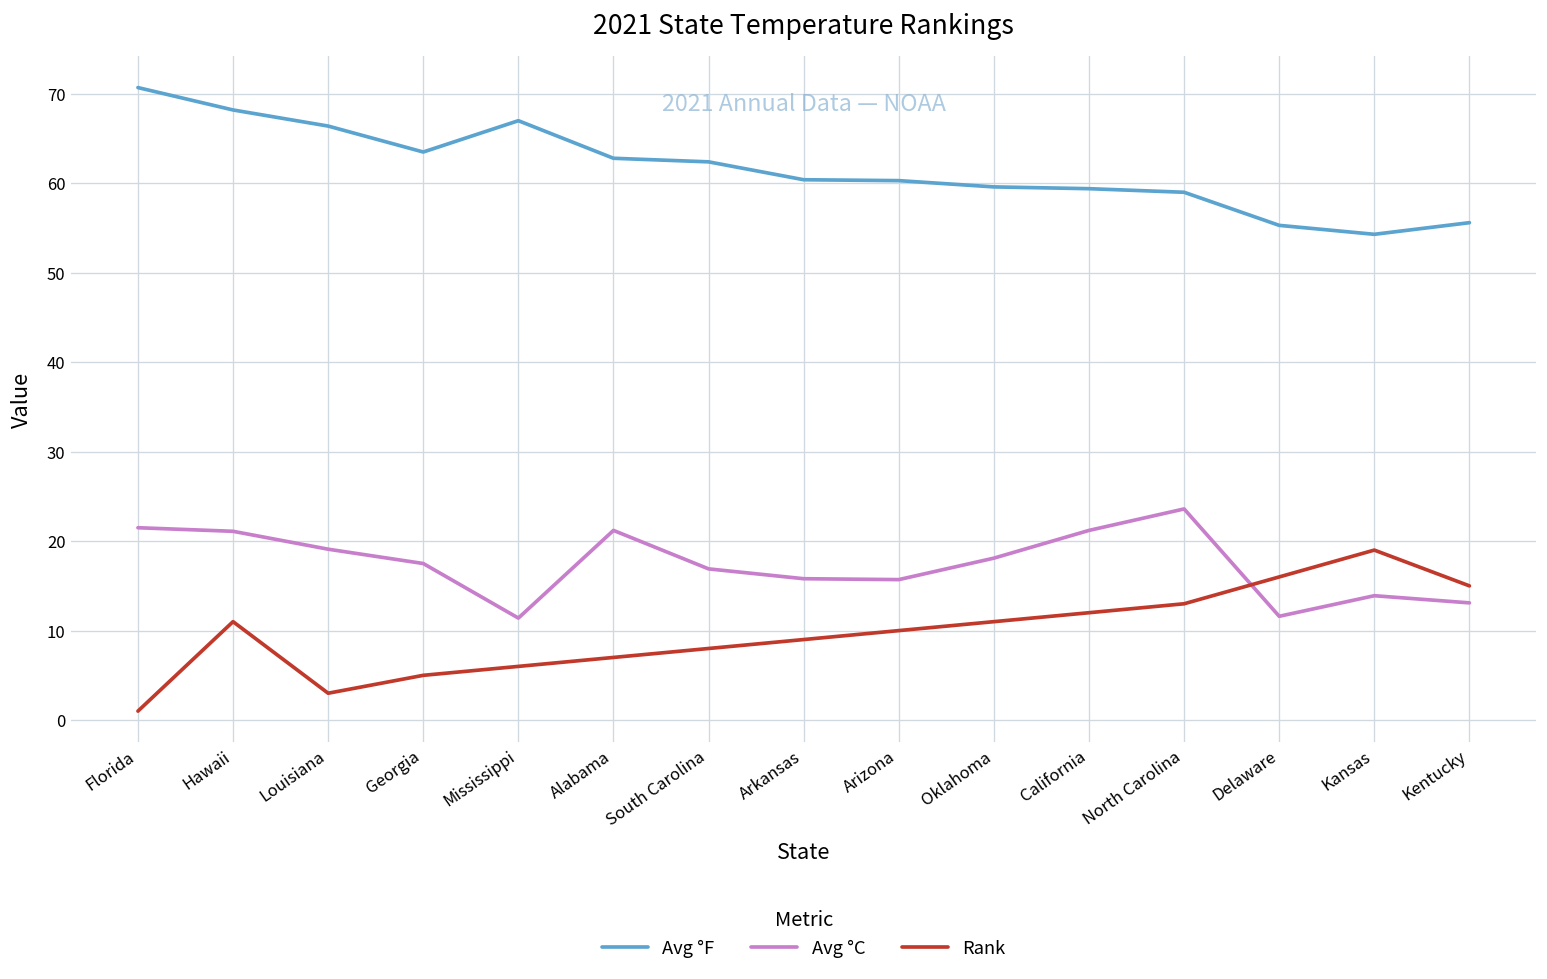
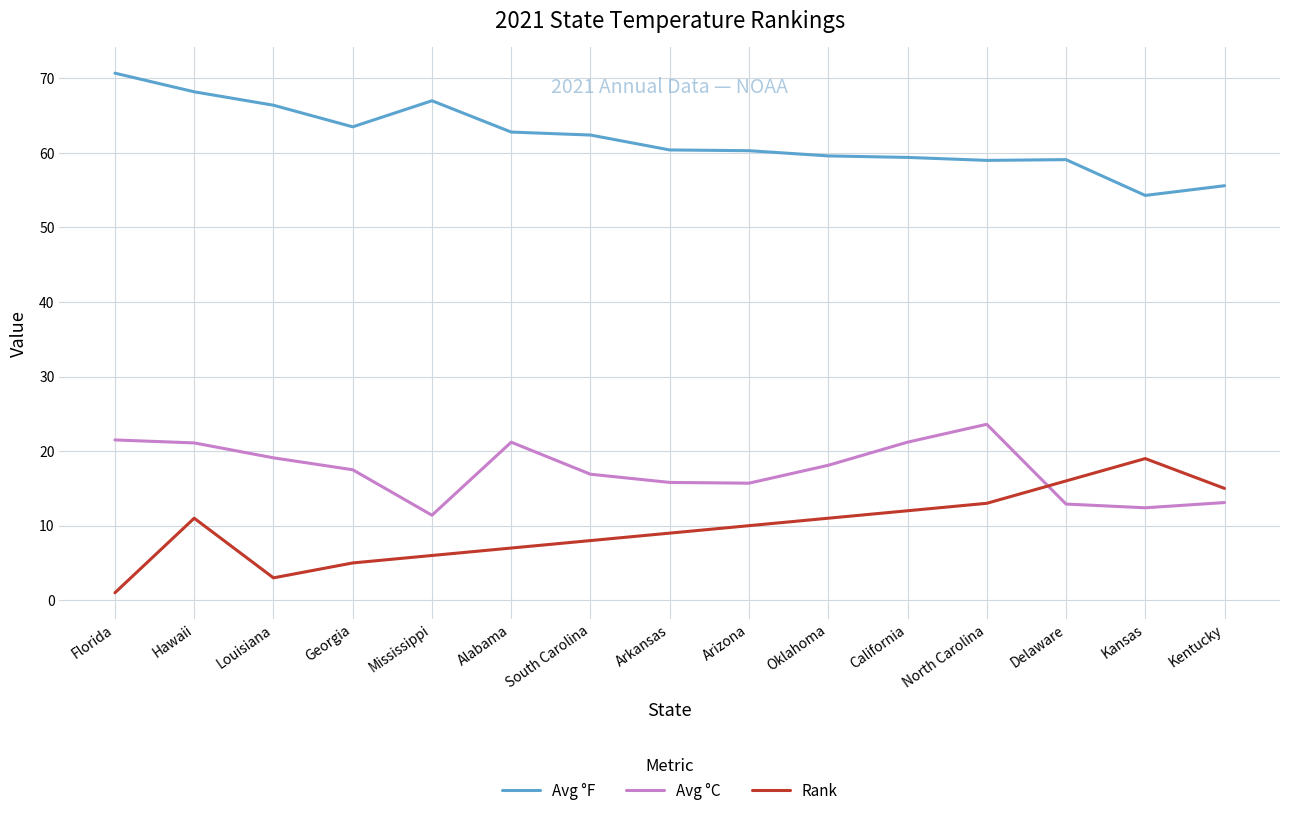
Avg °F, Delaware: 55 -> 59
Avg °C, Delaware: 12 -> 13
Avg °C, Kansas: 14 -> 12
